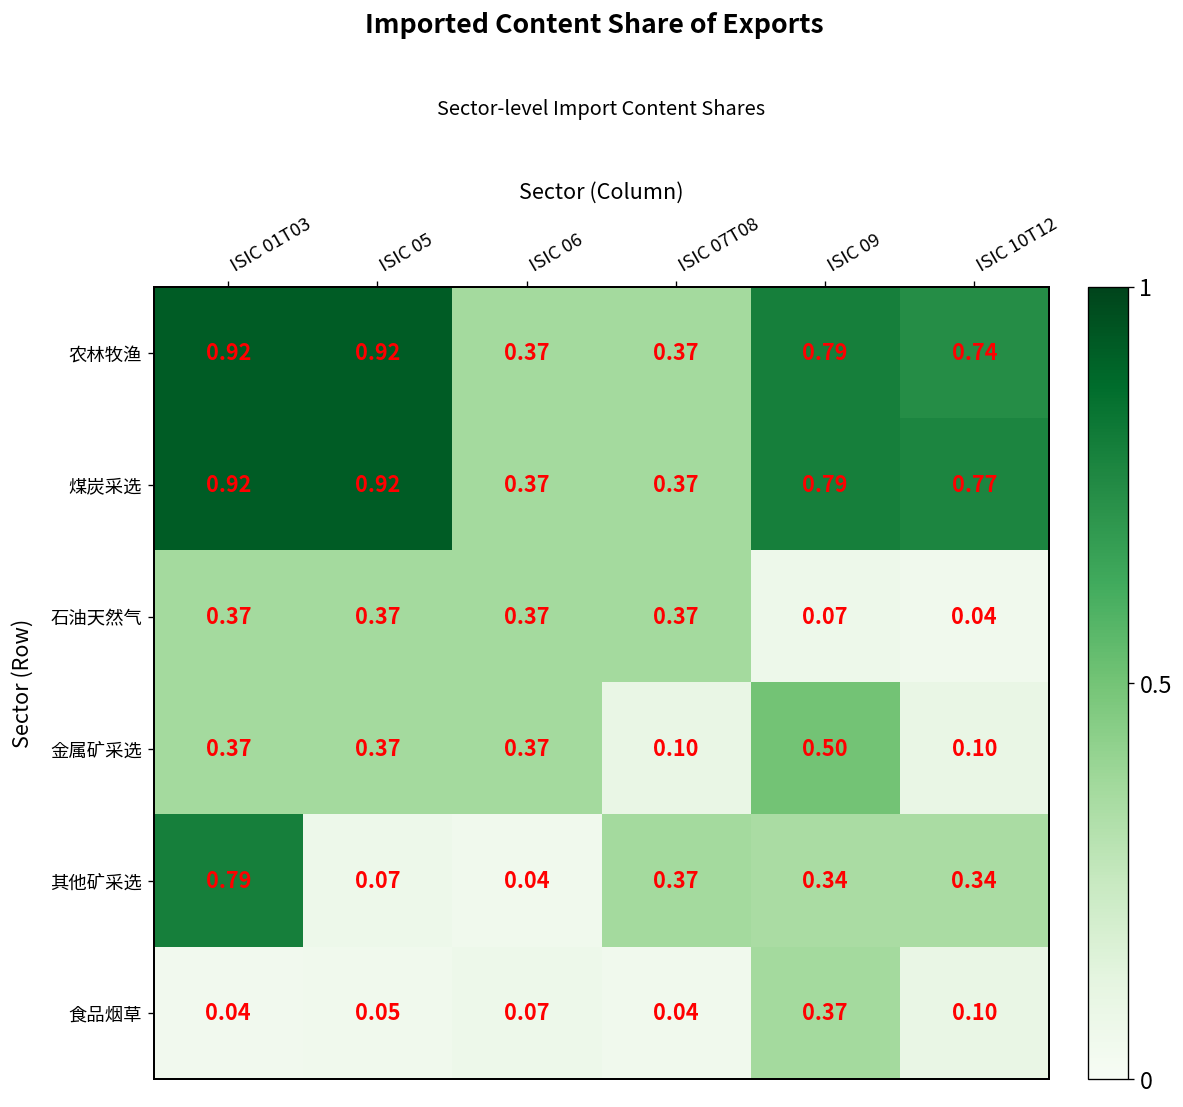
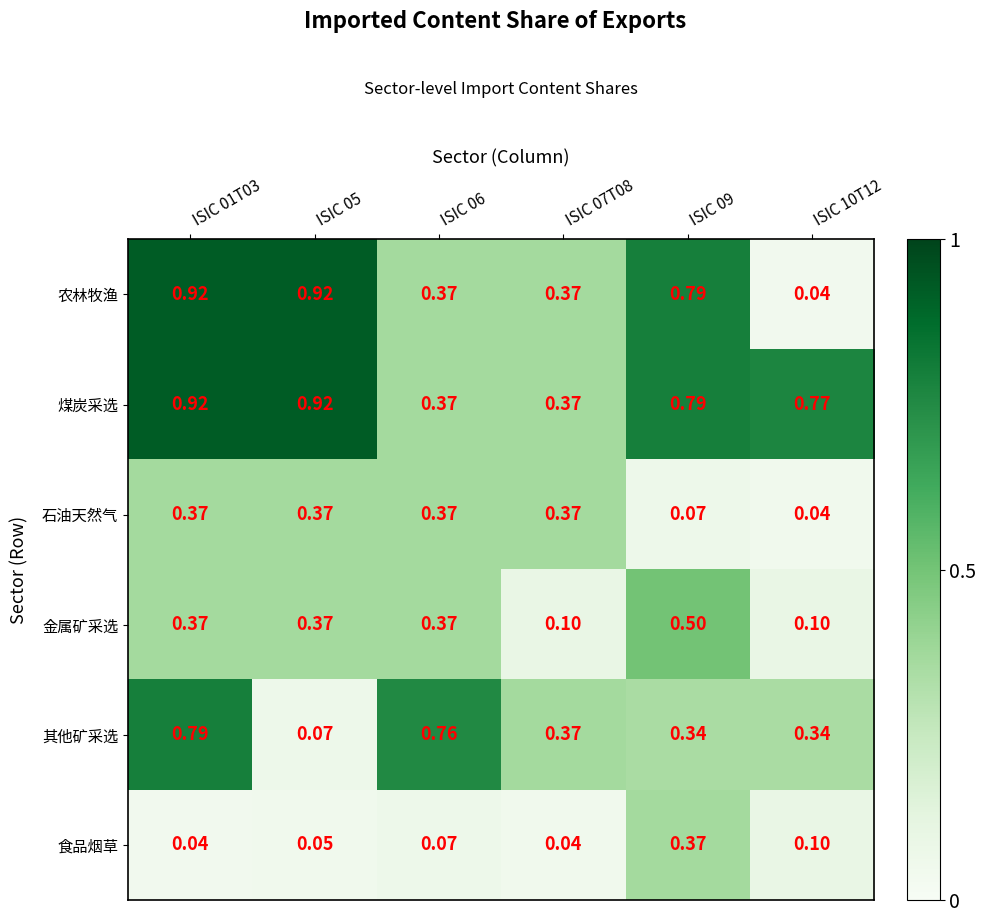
农林牧渔, ISIC 10T12: 0.74 -> 0.04
其他矿采选, ISIC 06: 0.04 -> 0.76
